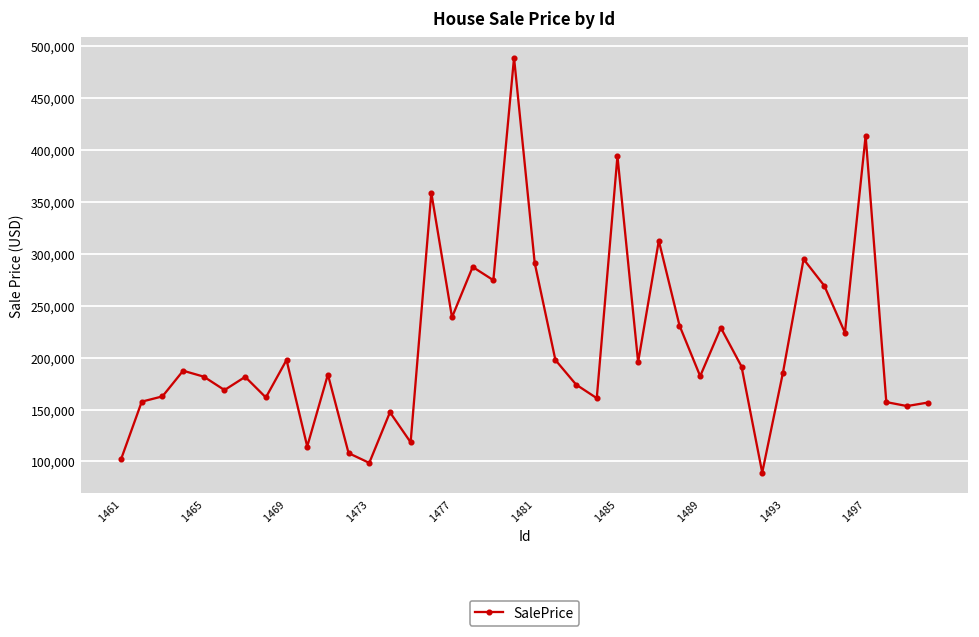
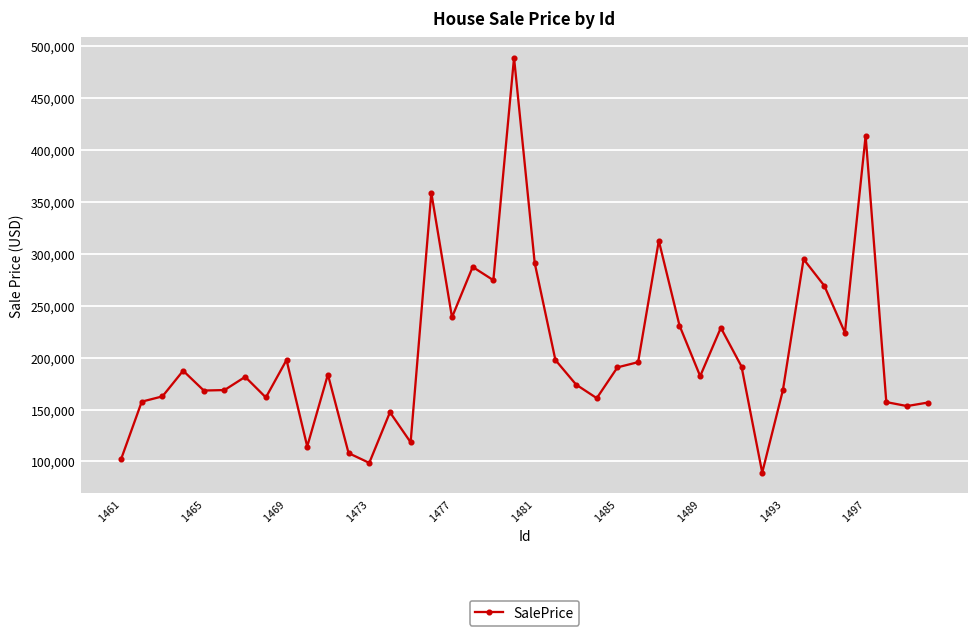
1465: 180,000 -> 170,000
1485: 390,000 -> 190,000
1493: 190,000 -> 170,000
